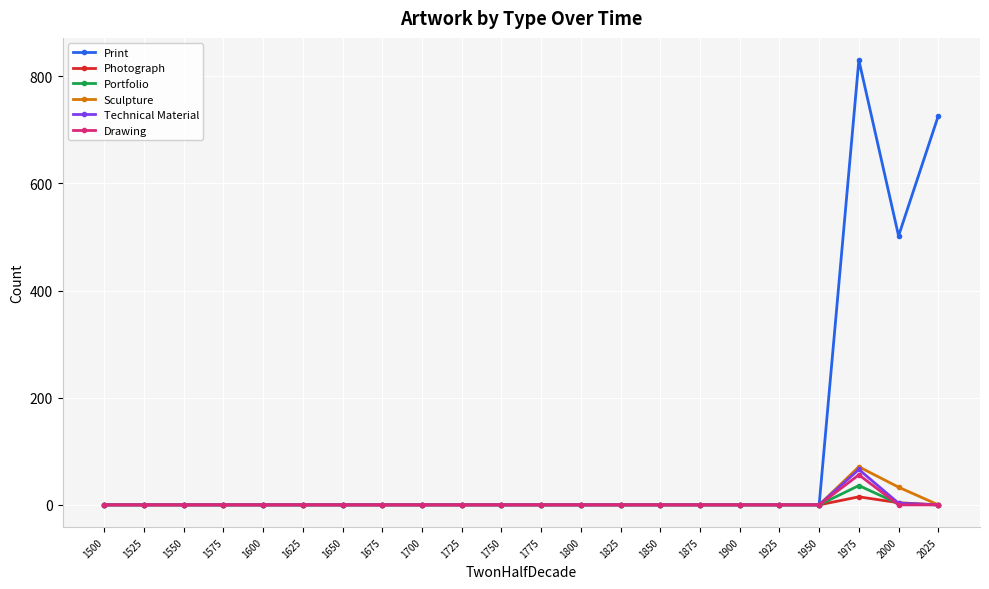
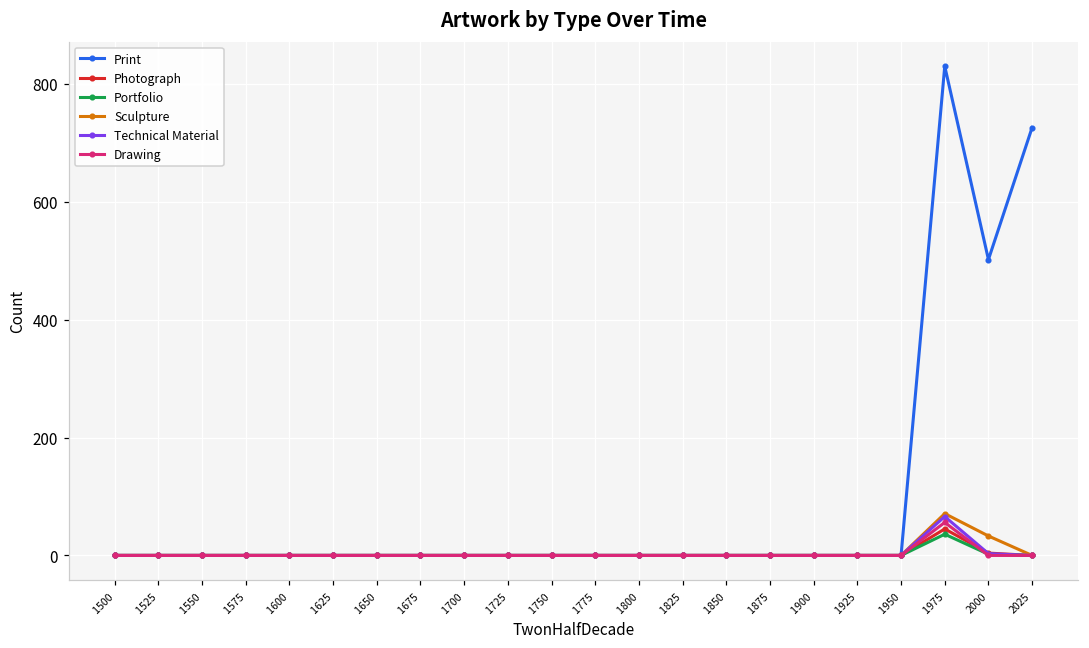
Photograph, 1975: 20 -> 50
